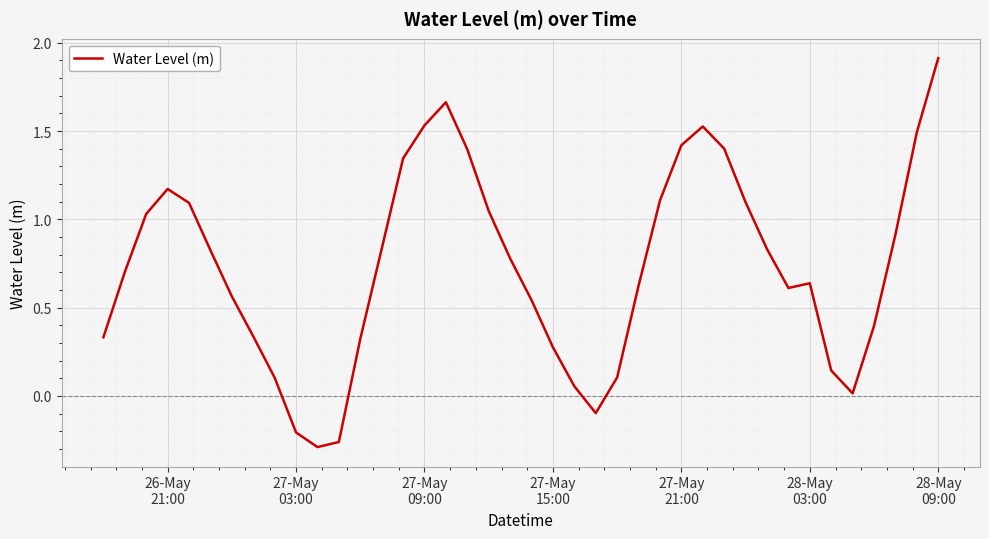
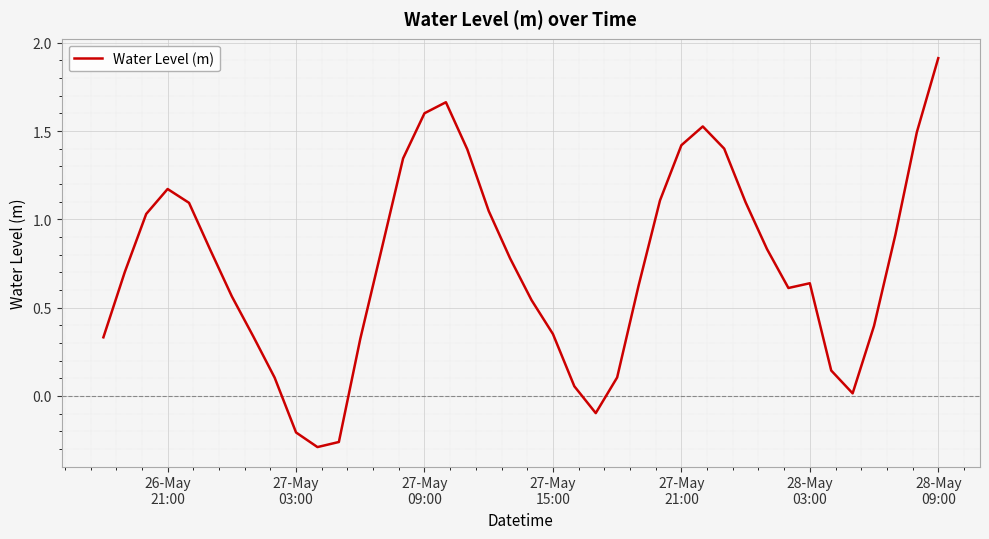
27-May 09:00: 1.53 -> 1.60
27-May 15:00: 0.28 -> 0.35
